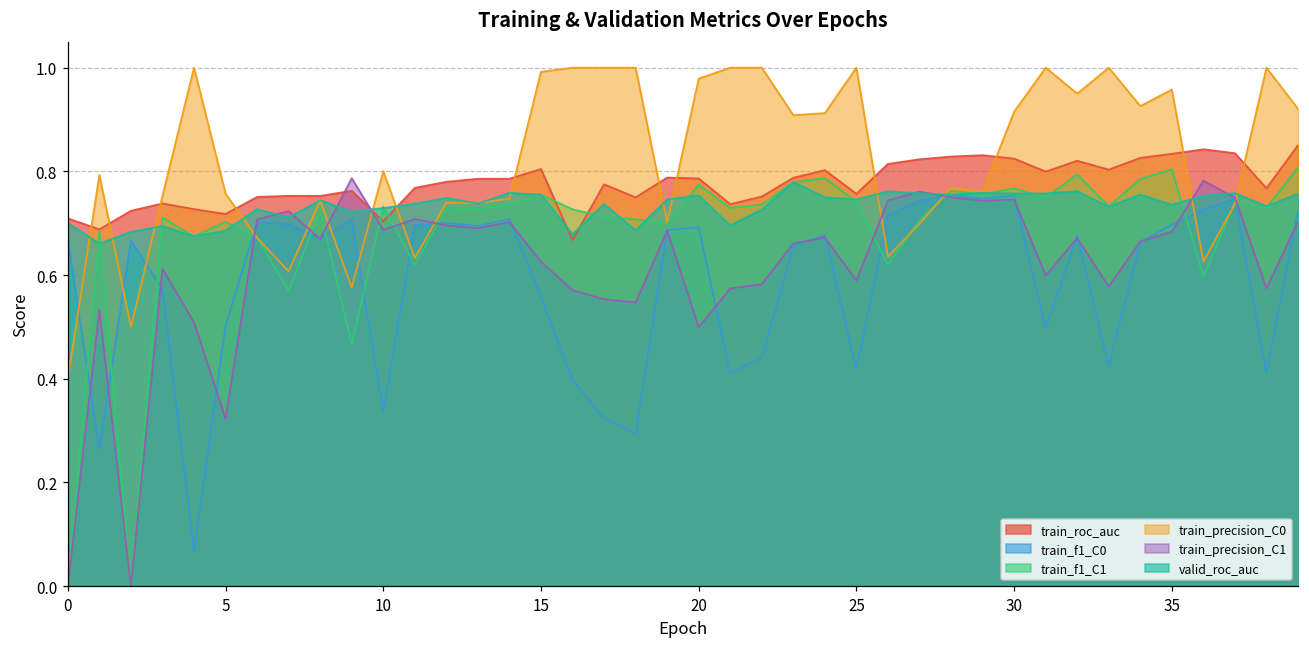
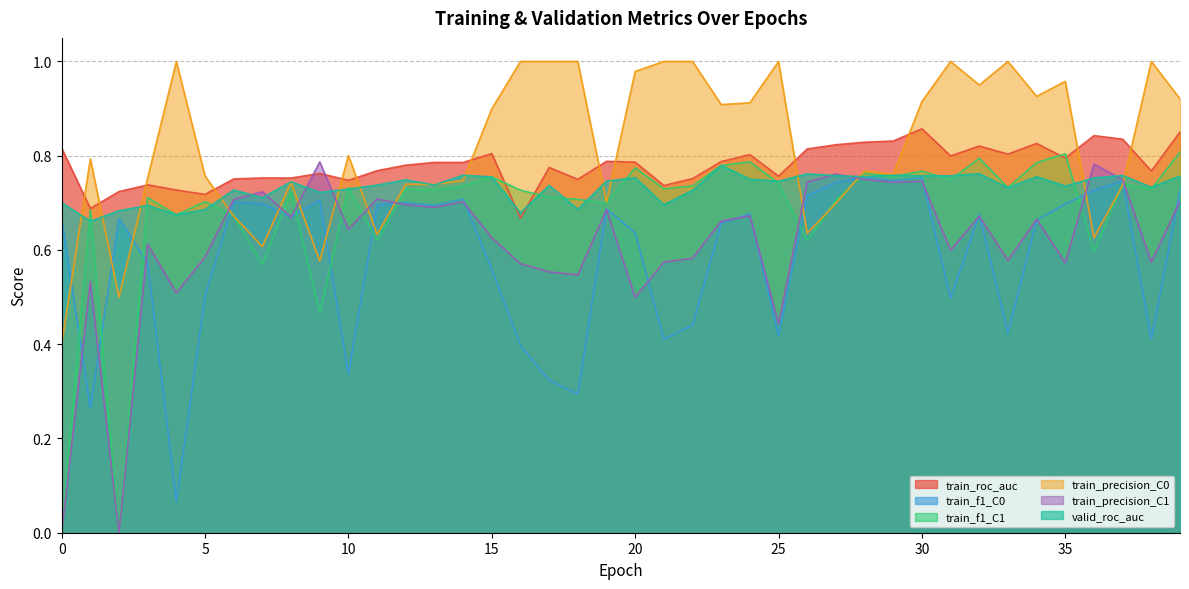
train_roc_auc, 0: 0.71 -> 0.82
train_precision_C1, 5: 0.32 -> 0.58
train_roc_auc, 10: 0.70 -> 0.75
train_precision_C1, 10: 0.69 -> 0.64
train_precision_C0, 15: 0.99 -> 0.90
train_f1_C0, 20: 0.69 -> 0.64
train_precision_C1, 25: 0.59 -> 0.44
train_roc_auc, 30: 0.82 -> 0.86
train_roc_auc, 35: 0.83 -> 0.79
train_precision_C1, 35: 0.68 -> 0.57
